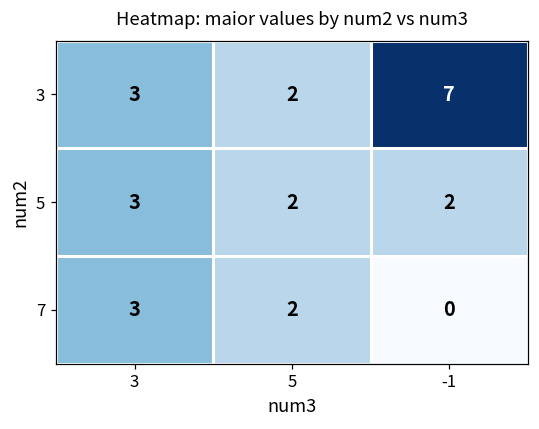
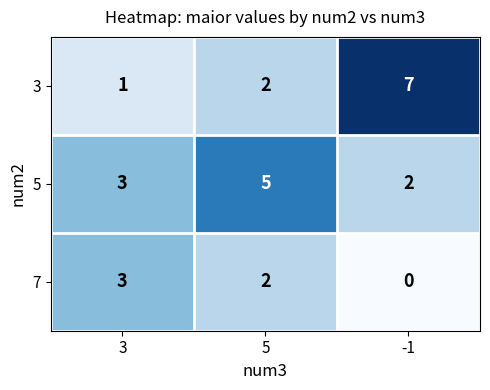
3, 3: 3 -> 1
5, 5: 2 -> 5
